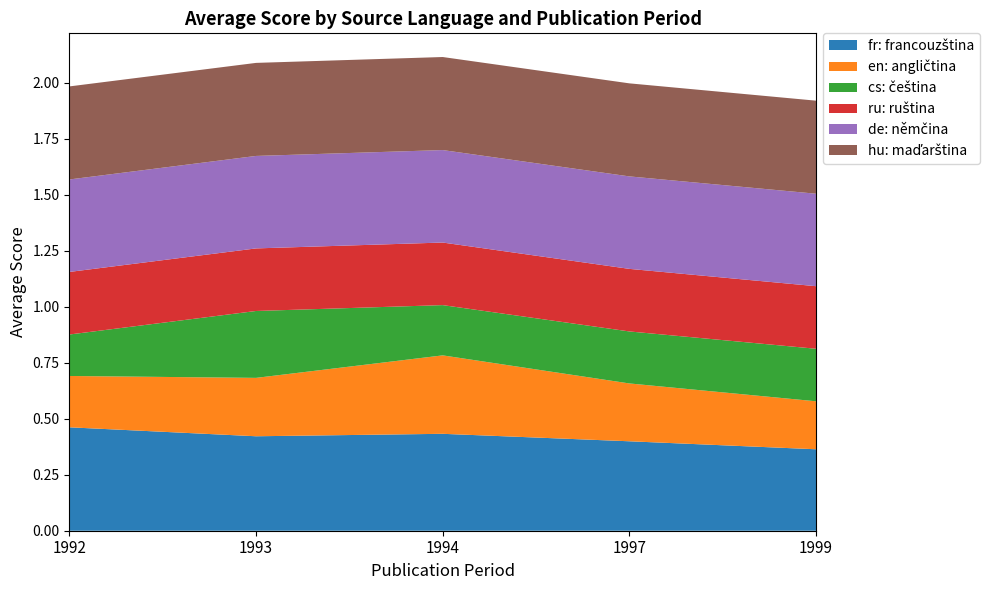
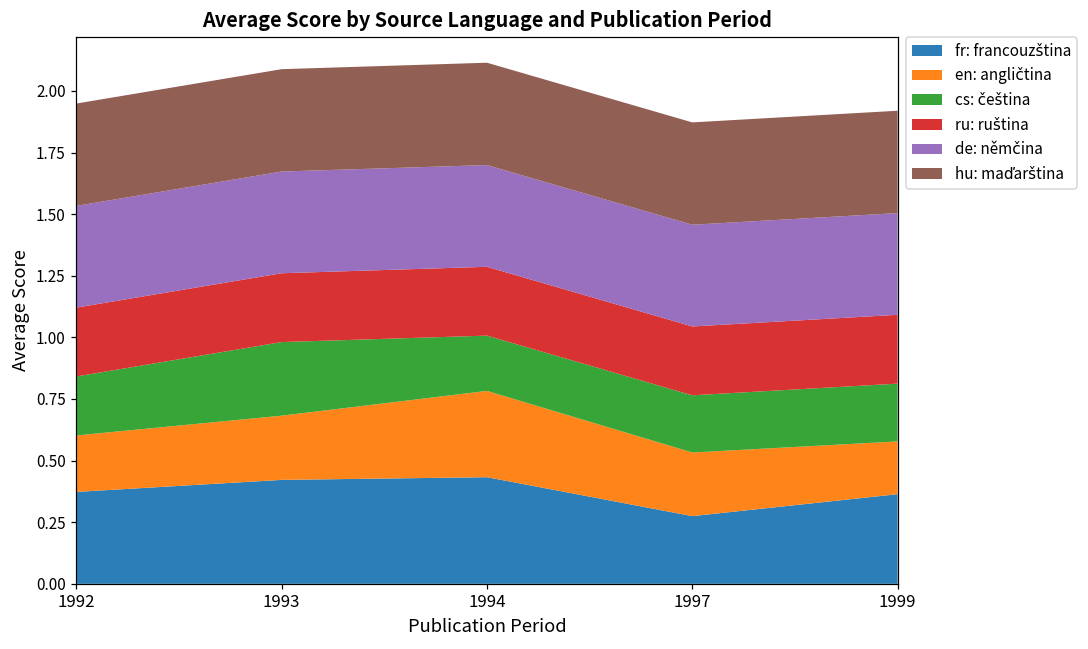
fr: francouzština, 1992: 0.46 -> 0.37
cs: čeština, 1992: 0.19 -> 0.24
fr: francouzština, 1997: 0.40 -> 0.27
